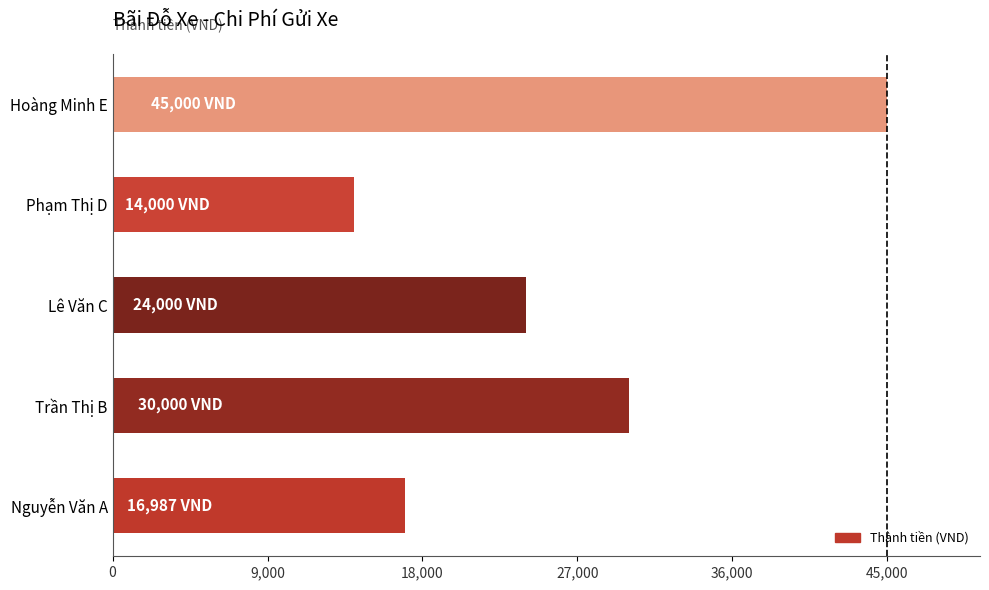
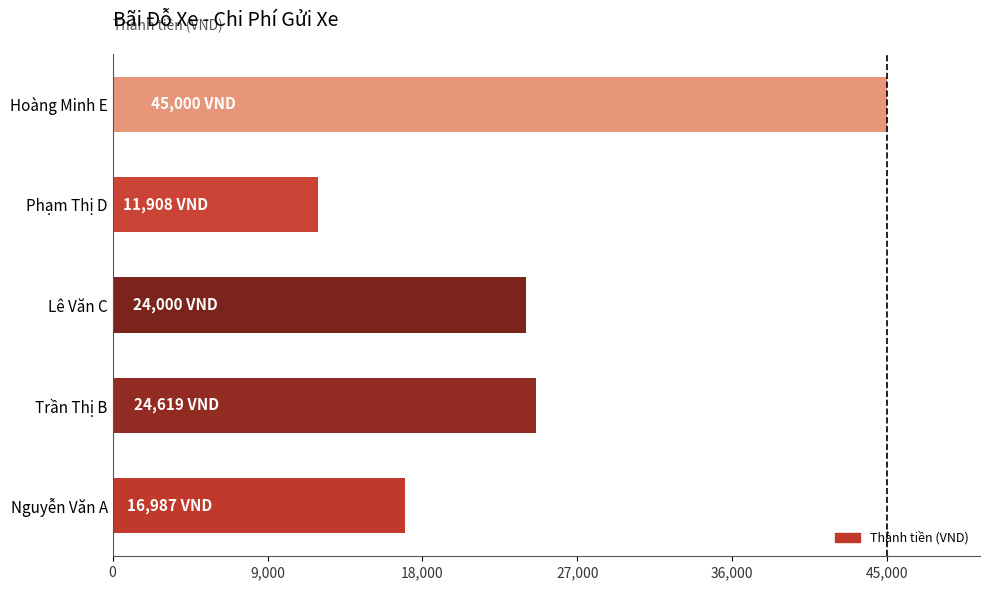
Phạm Thị D: 14,000 -> 11,908
Trần Thị B: 30,000 -> 24,619
